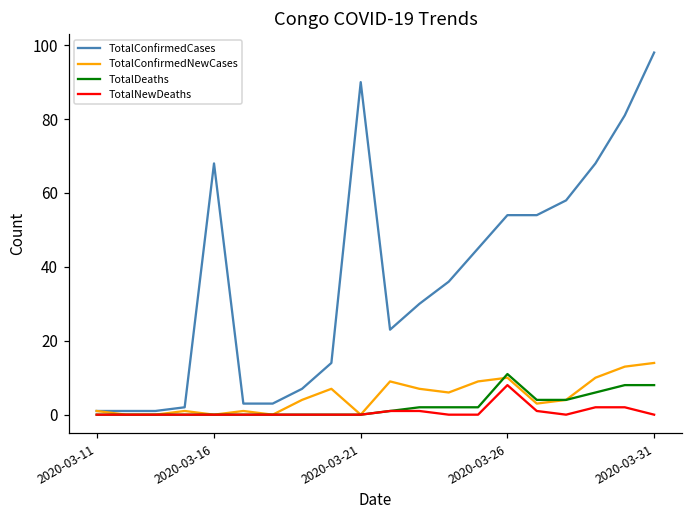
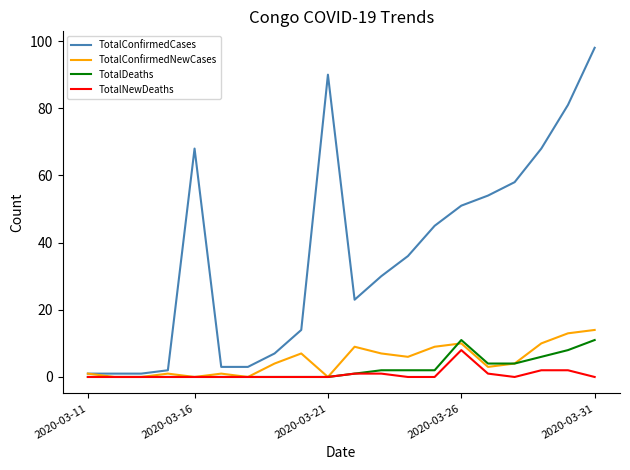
TotalConfirmedCases, 2020-03-26: 54 -> 51
TotalDeaths, 2020-03-31: 8 -> 11
